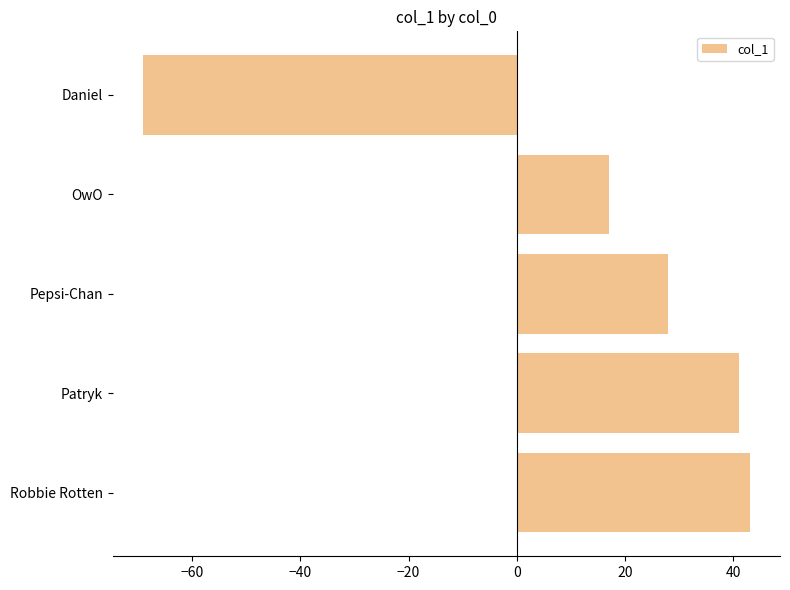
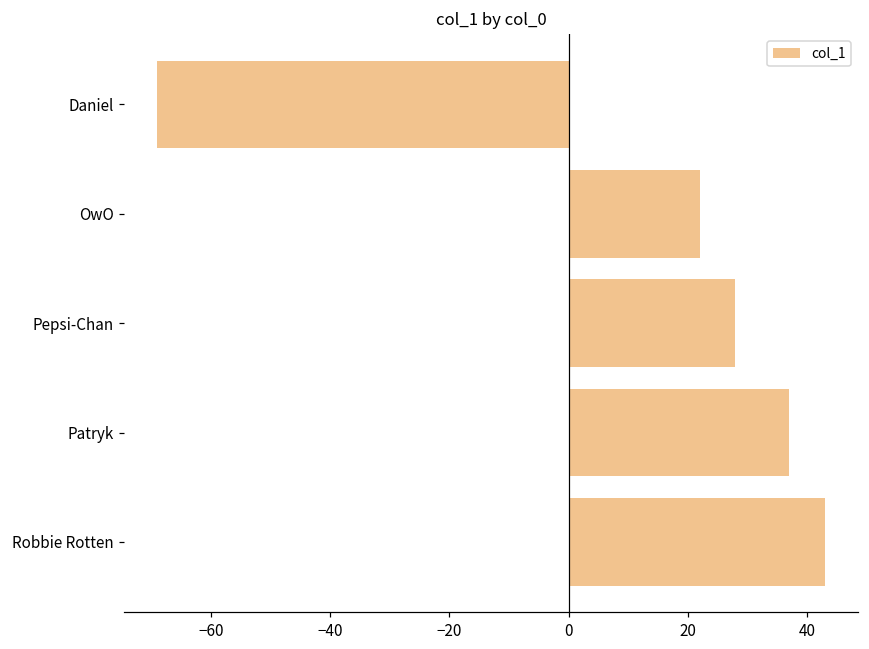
OwO: 17 -> 22
Patryk: 41 -> 37
